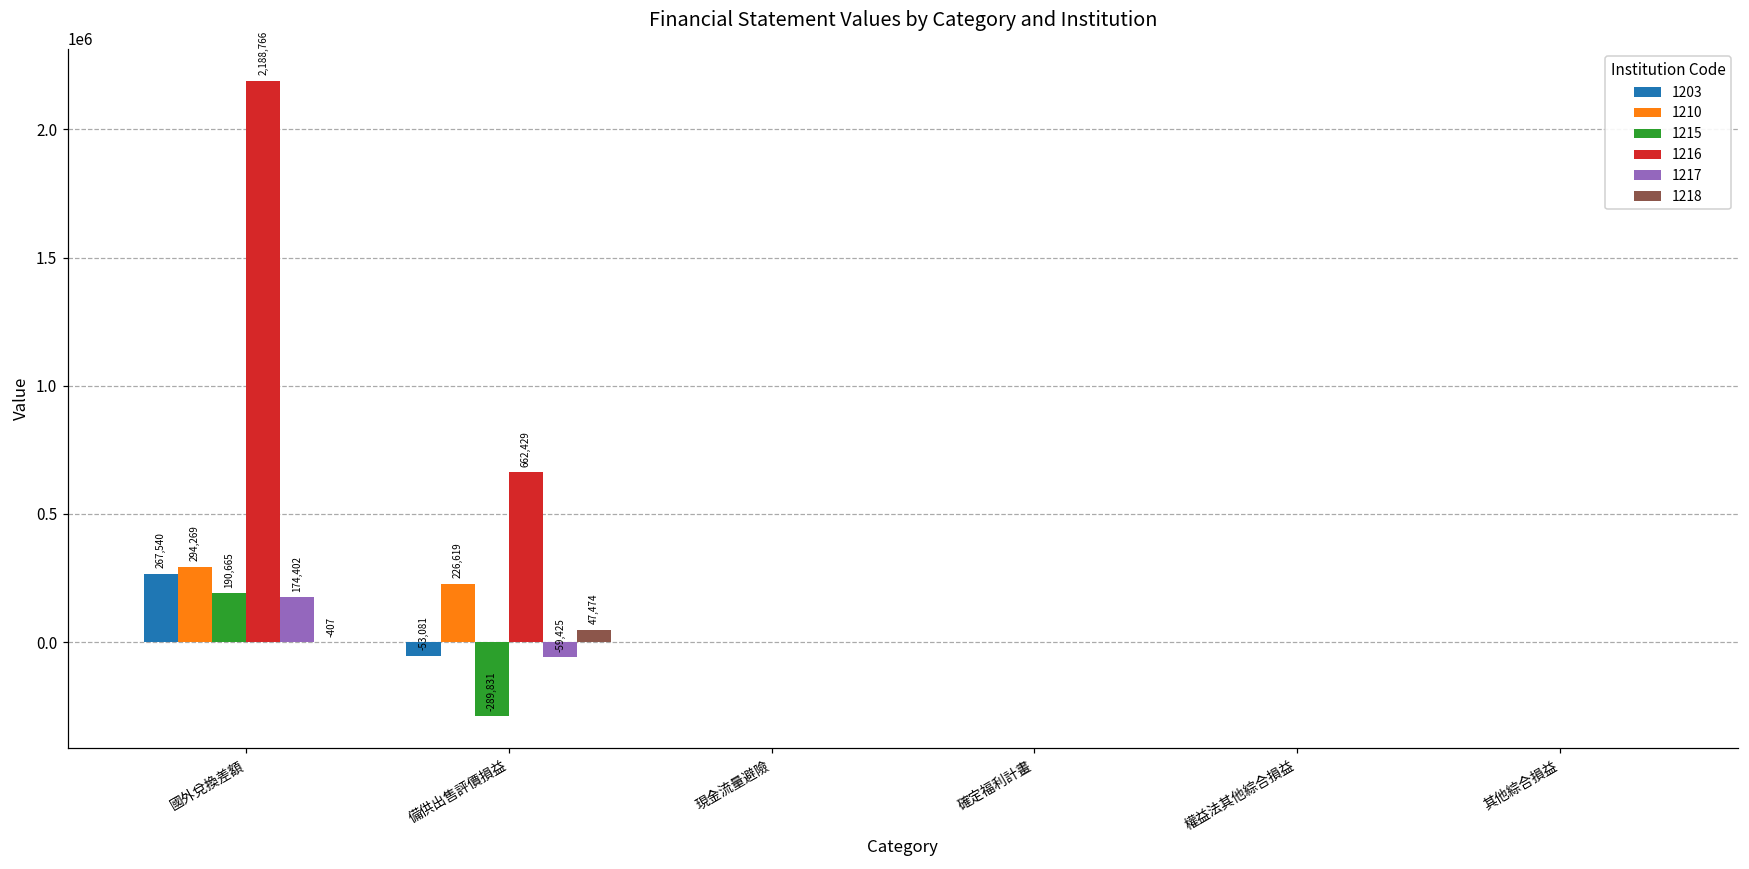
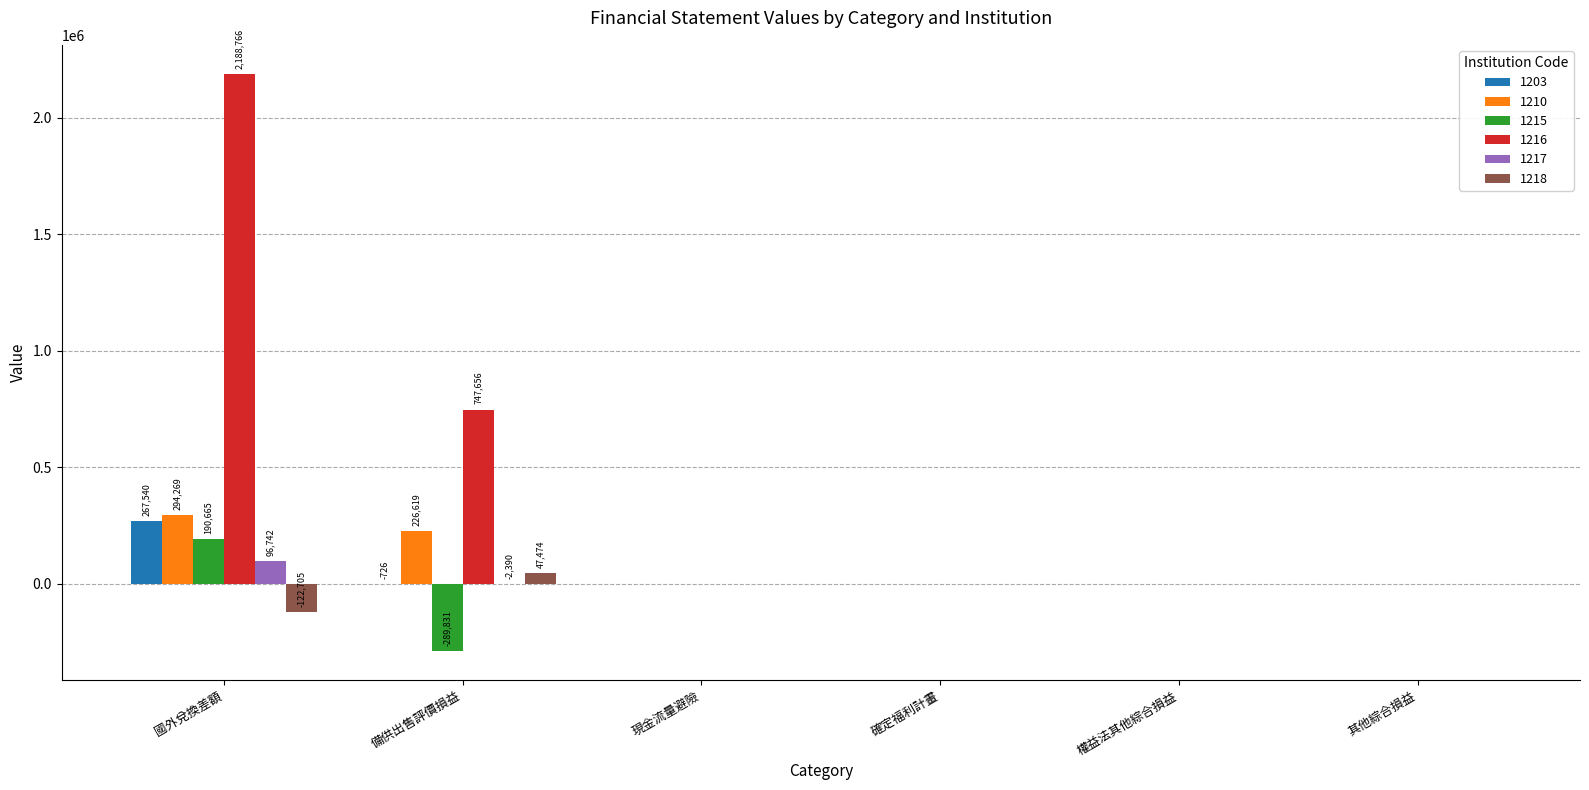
1217, 國外兌換差額: 174,402 -> 96,742
1218, 國外兌換差額: -407 -> -122,705
1203, 備供出售評價損益: -53,081 -> -726
1216, 備供出售評價損益: 662,429 -> 747,656
1217, 備供出售評價損益: -59,425 -> -2,390
